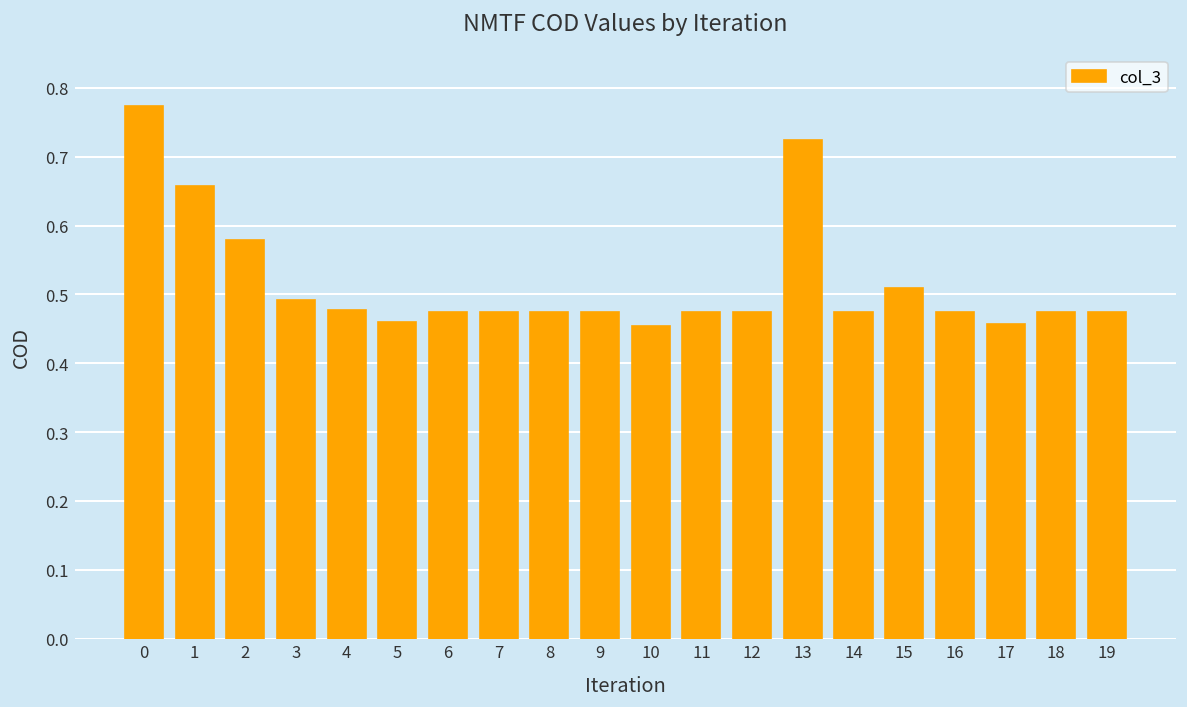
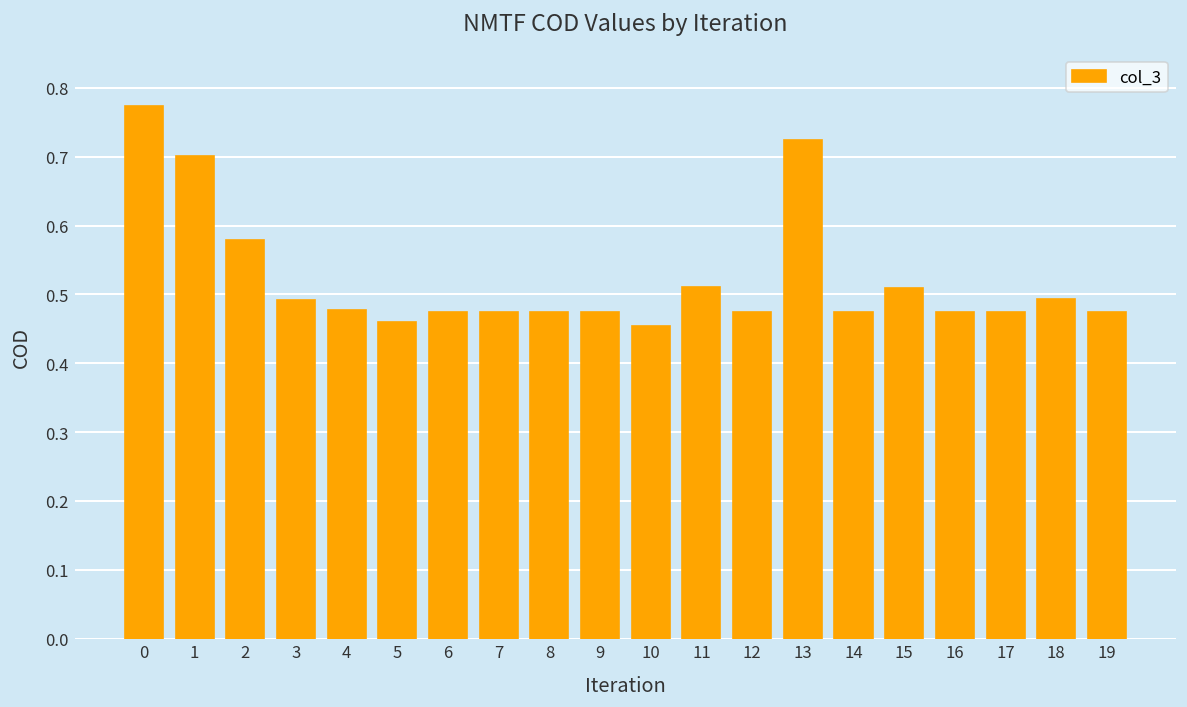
1: 0.66 -> 0.70
11: 0.47 -> 0.51
17: 0.46 -> 0.47
18: 0.47 -> 0.49
